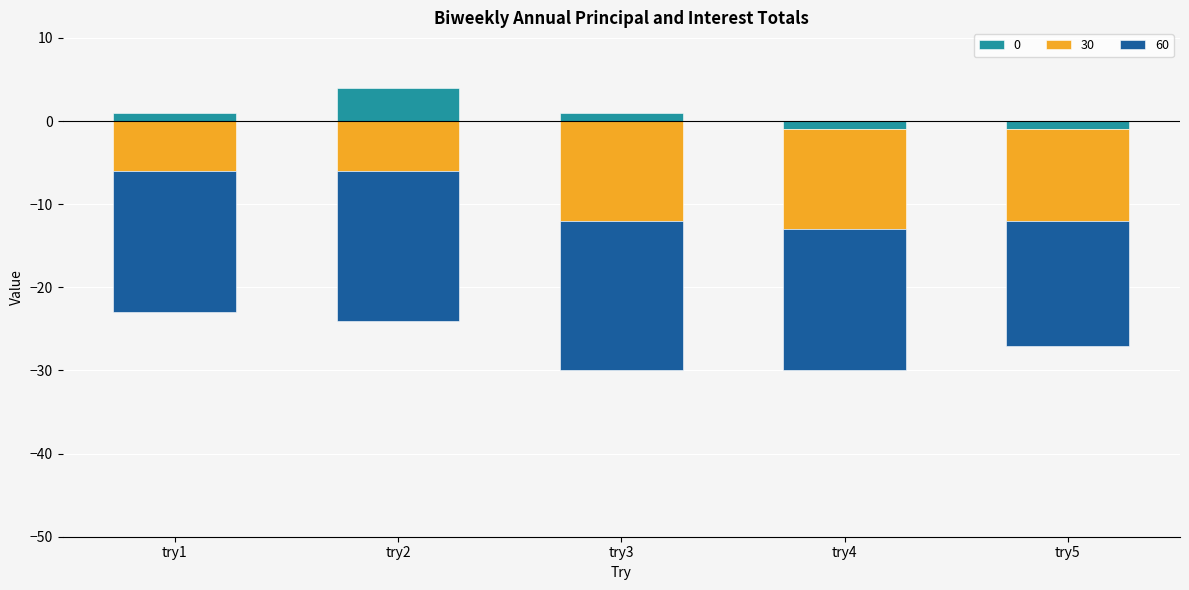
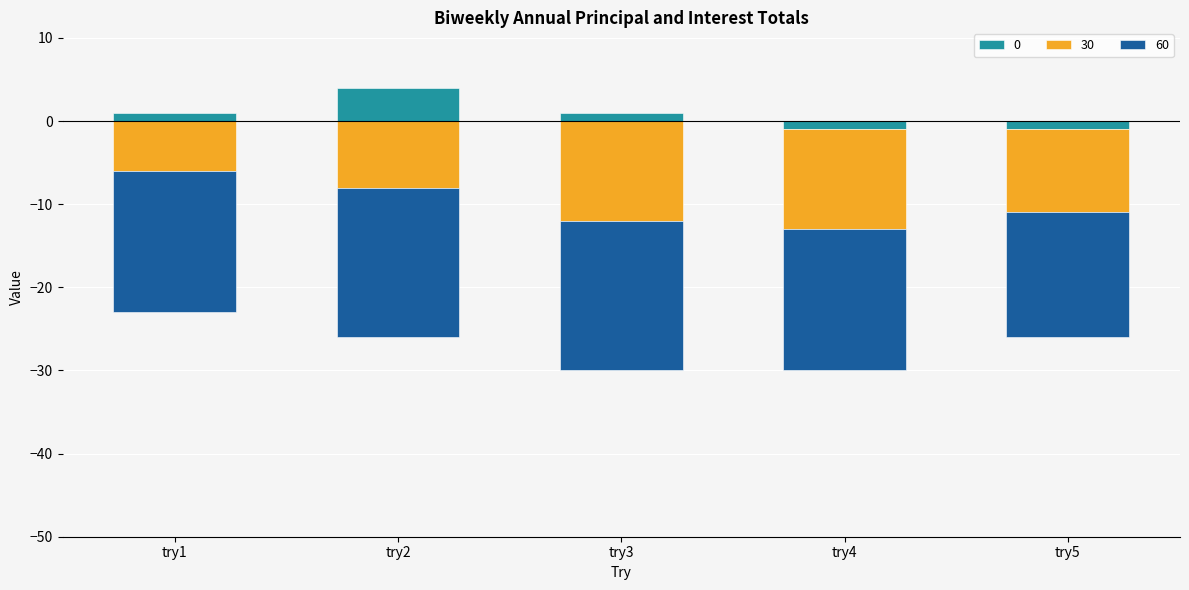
30, try2: -6 -> -8
30, try5: -11 -> -10
